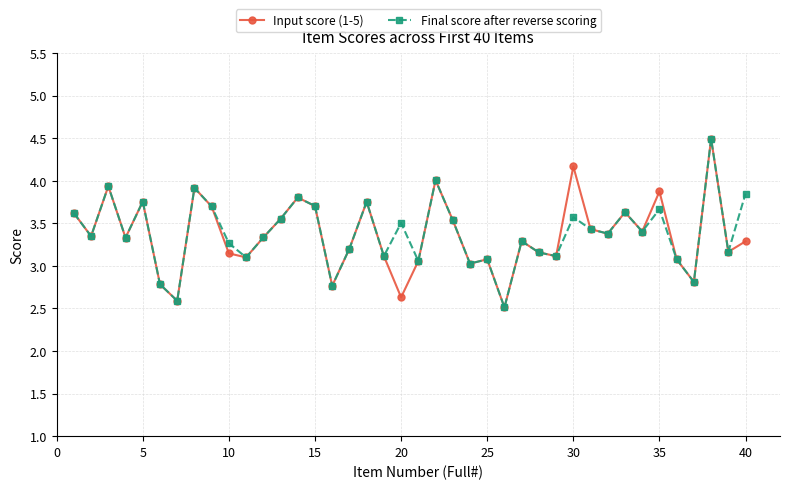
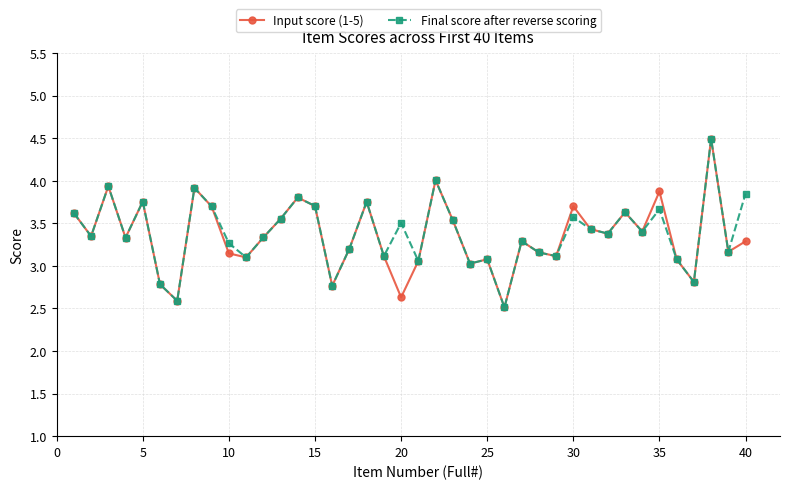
Input score (1-5), 30: 4.2 -> 3.7
